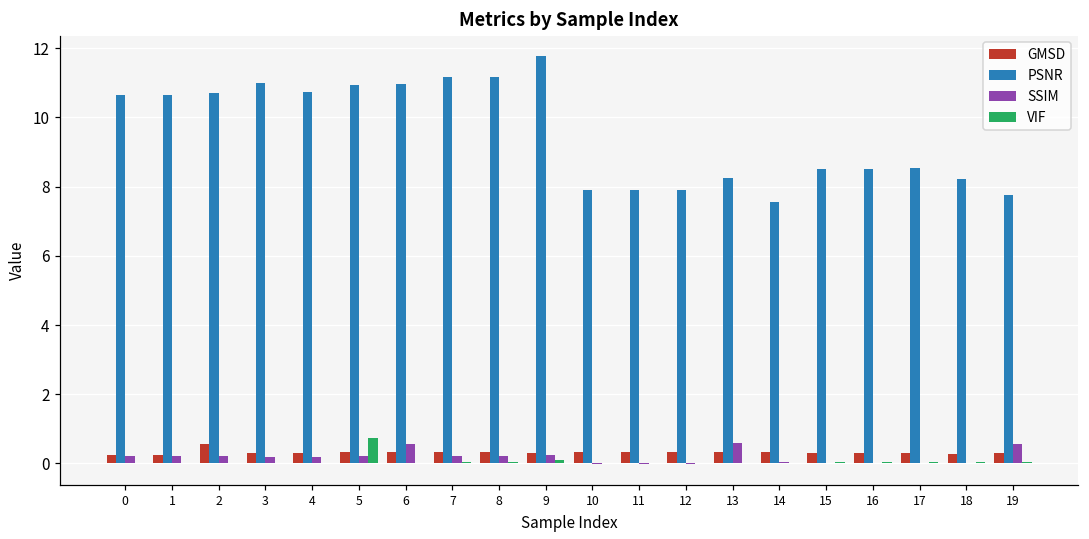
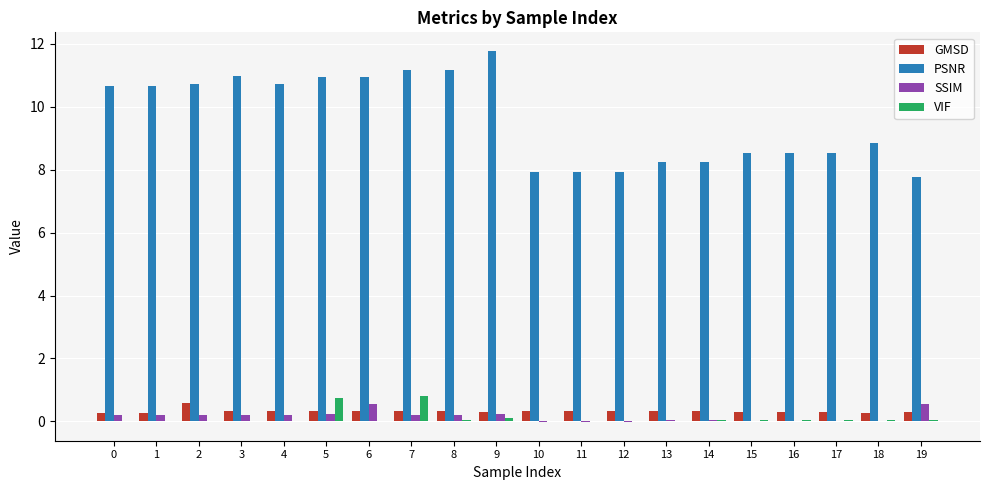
VIF, 7: 0.0 -> 0.8
SSIM, 13: 0.6 -> 0.0
PSNR, 14: 7.6 -> 8.2
PSNR, 18: 8.2 -> 8.8
